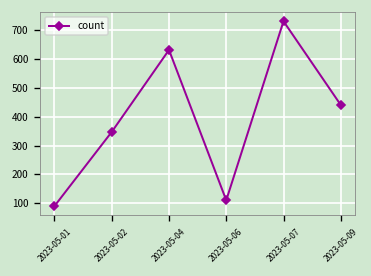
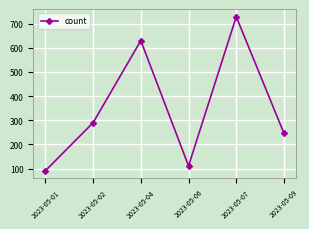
2023-05-02: 350 -> 290
2023-05-09: 440 -> 250
